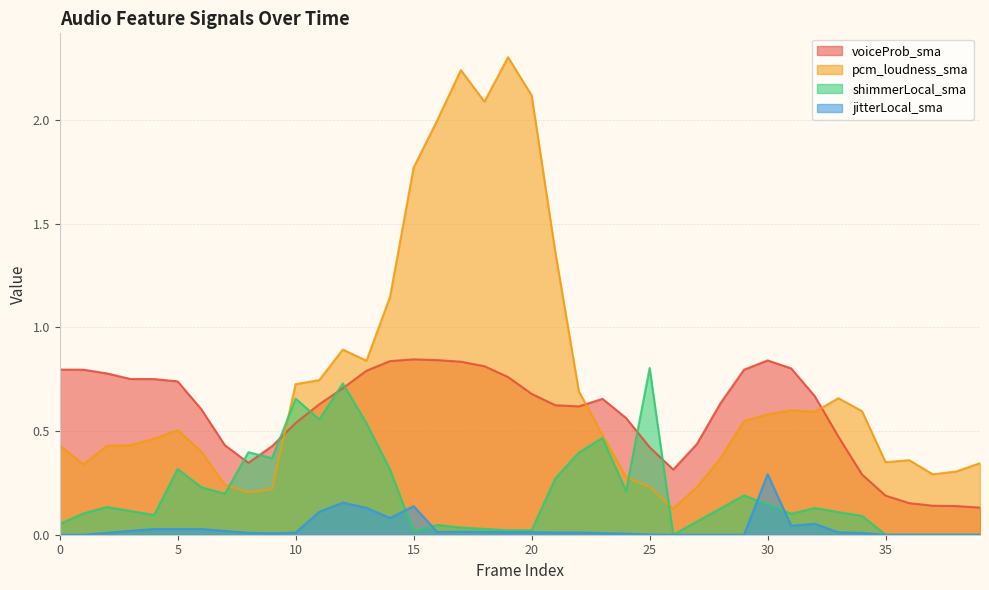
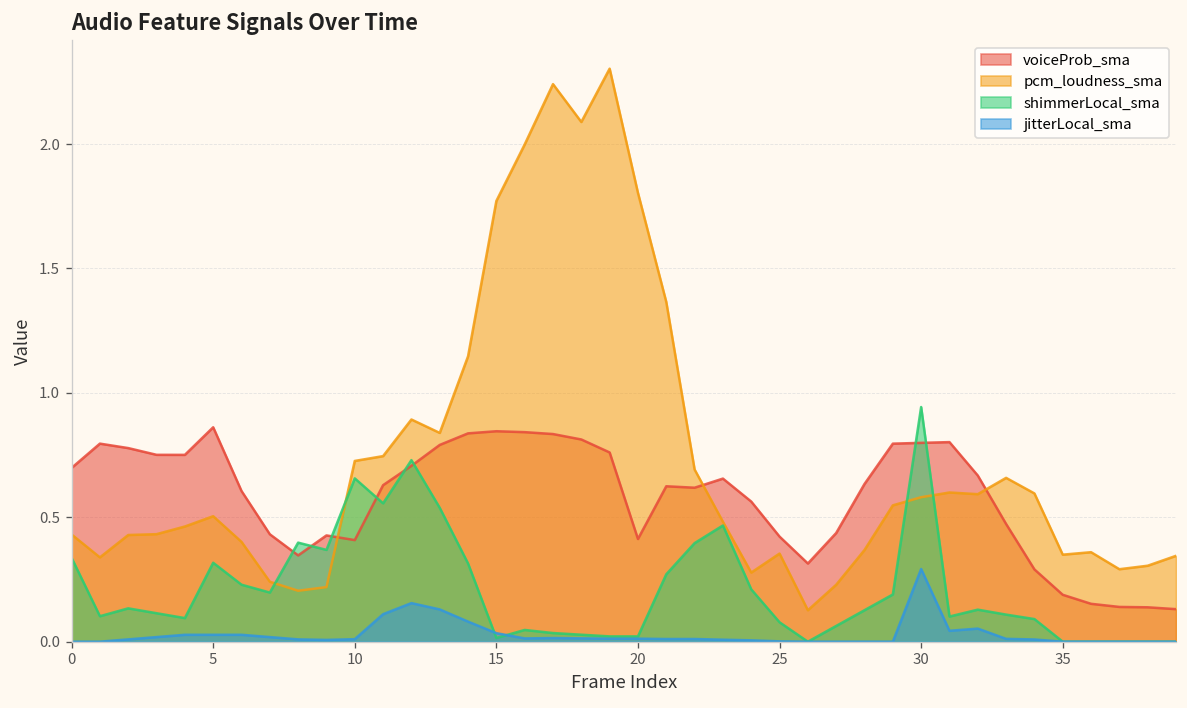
voiceProb_sma, 0: 0.80 -> 0.70
shimmerLocal_sma, 0: 0.05 -> 0.34
voiceProb_sma, 5: 0.74 -> 0.86
voiceProb_sma, 10: 0.54 -> 0.41
jitterLocal_sma, 15: 0.14 -> 0.03
voiceProb_sma, 20: 0.68 -> 0.41
pcm_loudness_sma, 20: 2.12 -> 1.80
pcm_loudness_sma, 25: 0.23 -> 0.35
shimmerLocal_sma, 25: 0.80 -> 0.08
voiceProb_sma, 30: 0.84 -> 0.80
shimmerLocal_sma, 30: 0.15 -> 0.94
